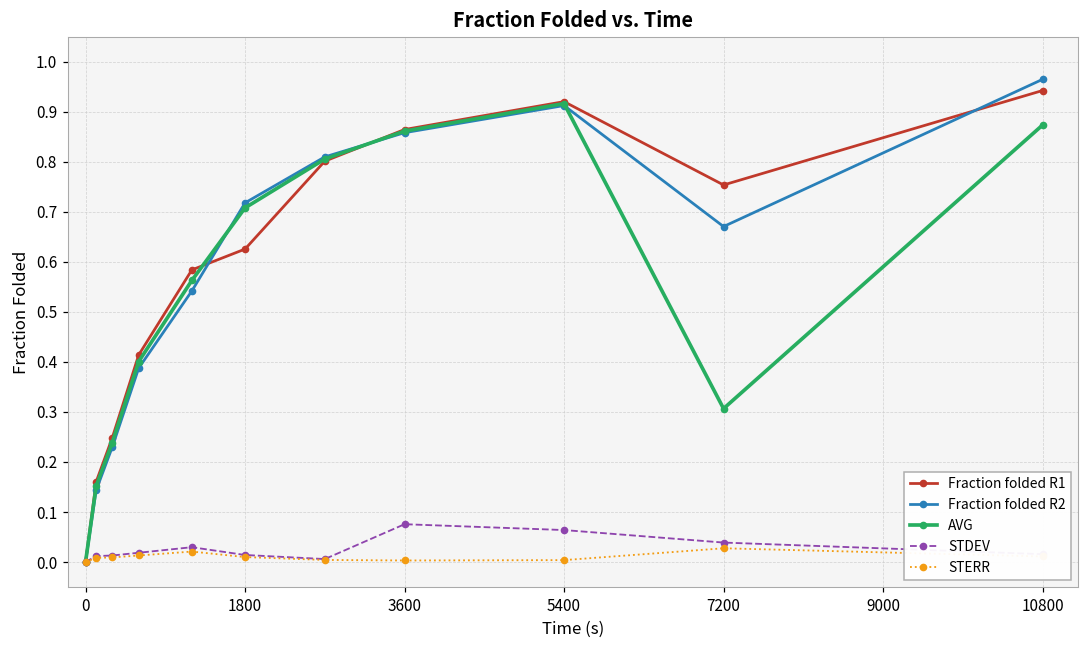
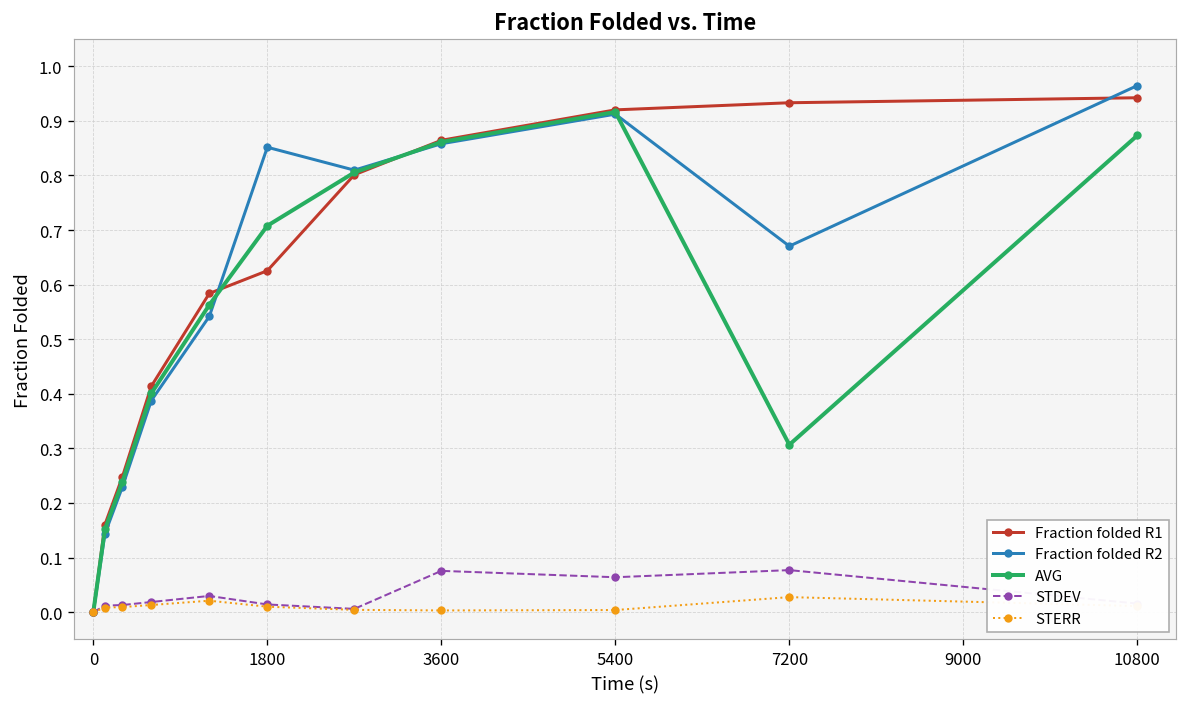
Fraction folded R2, 1800: 0.72 -> 0.85
Fraction folded R1, 7200: 0.75 -> 0.93
STDEV, 7200: 0.04 -> 0.08
